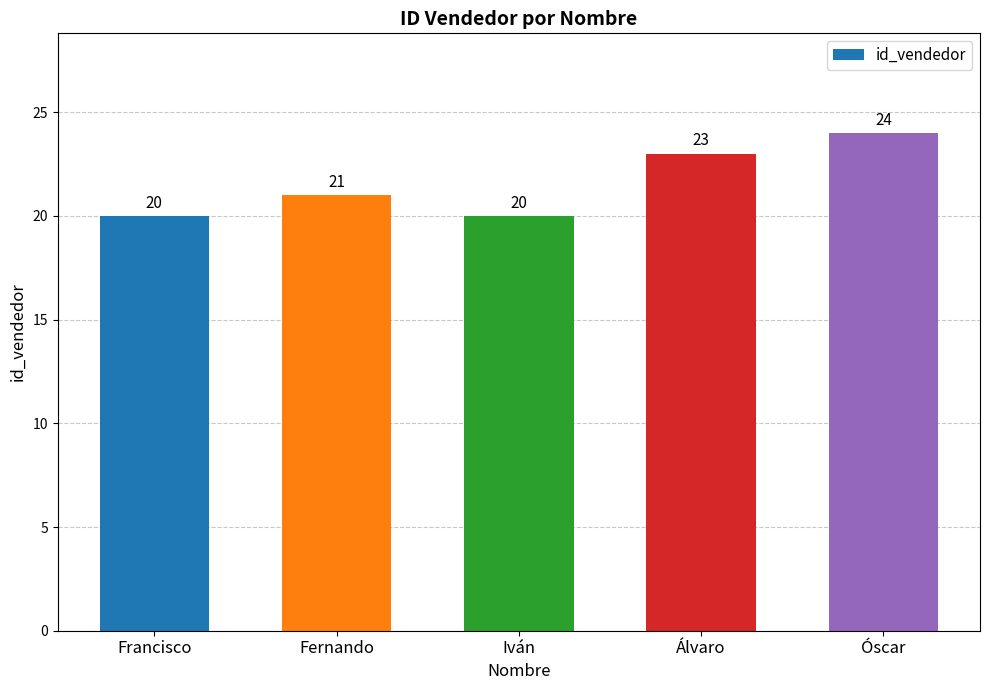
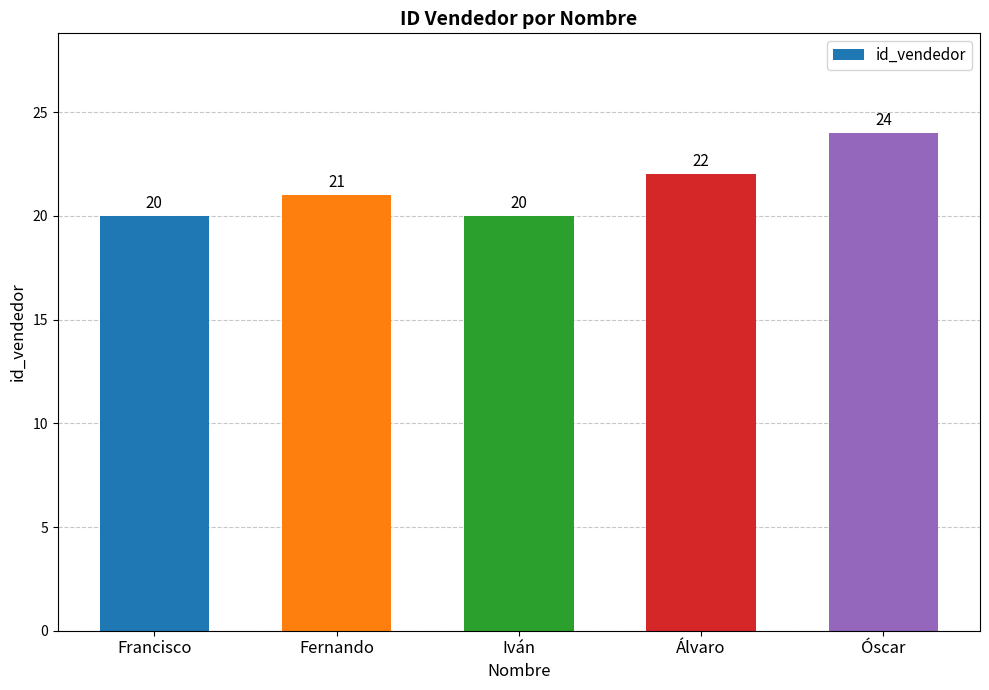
Álvaro: 23 -> 22
